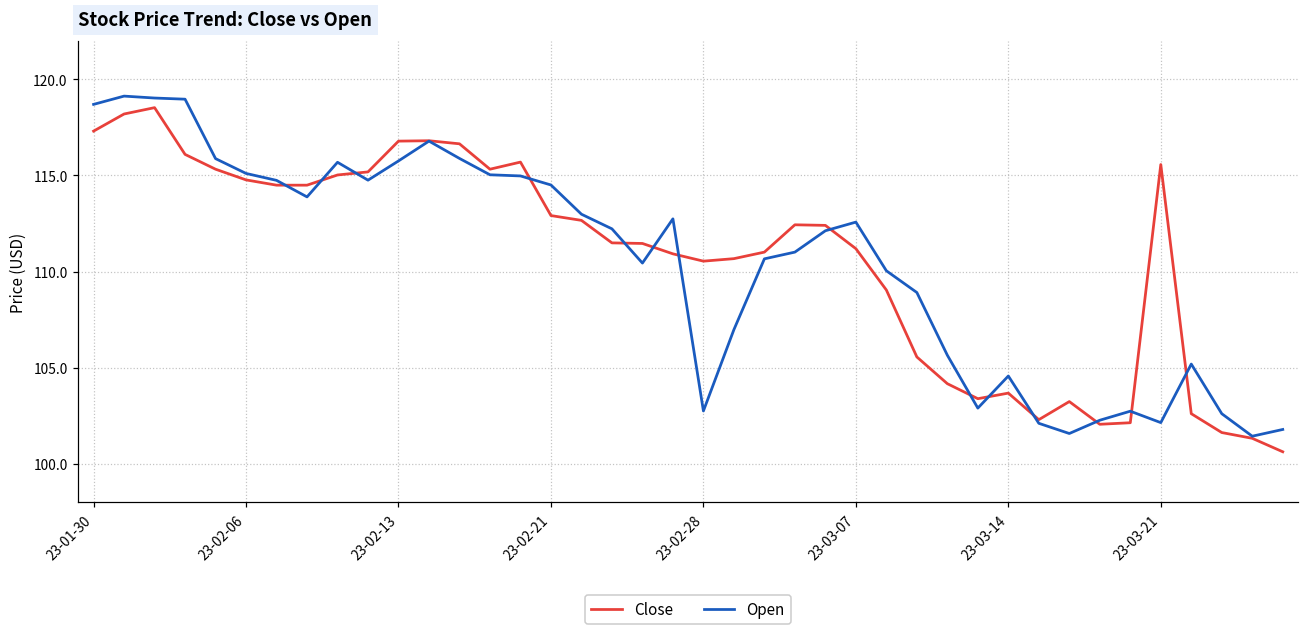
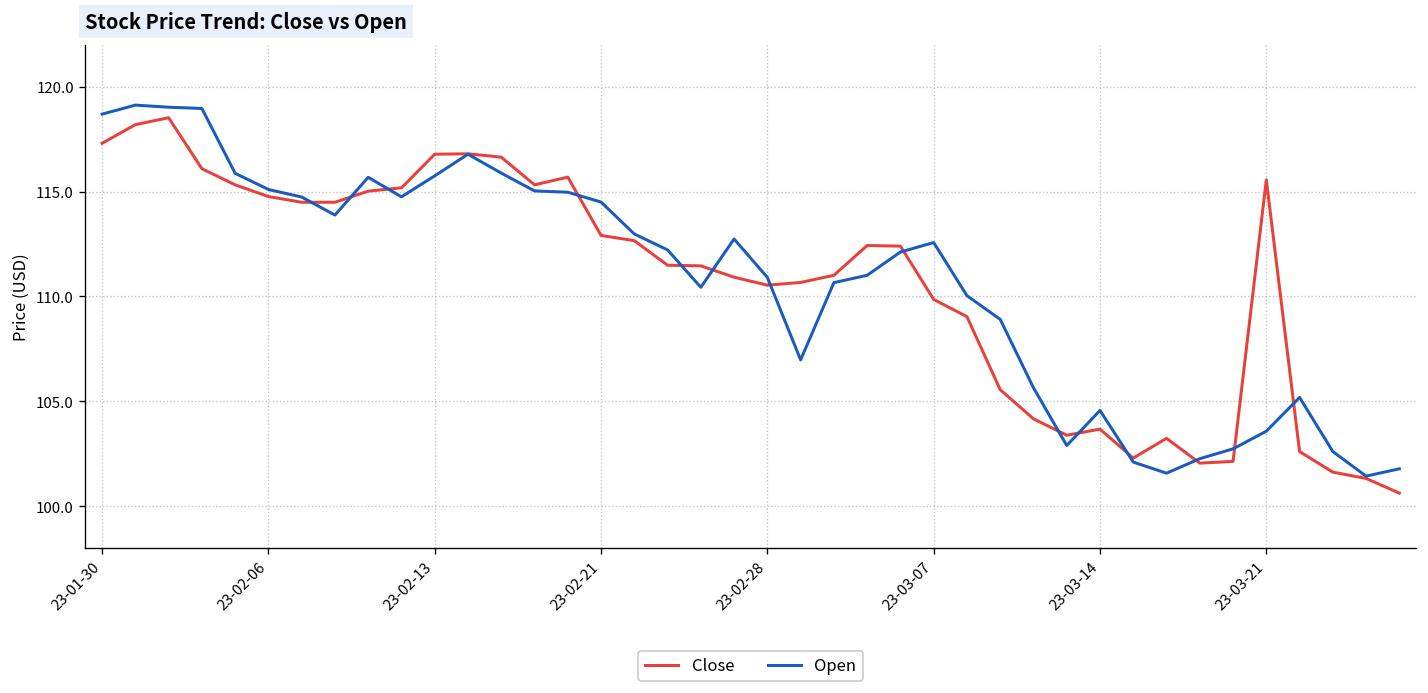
Open, 23-02-28: 102.8 -> 110.9
Close, 23-03-07: 111.2 -> 109.9
Open, 23-03-21: 102.1 -> 103.6
